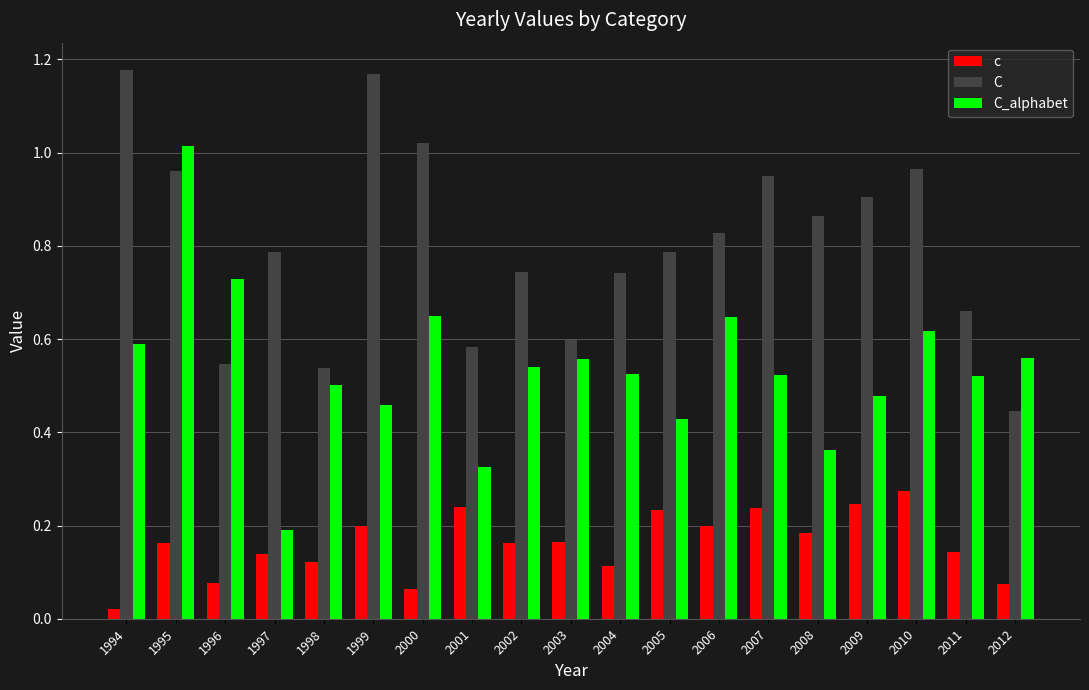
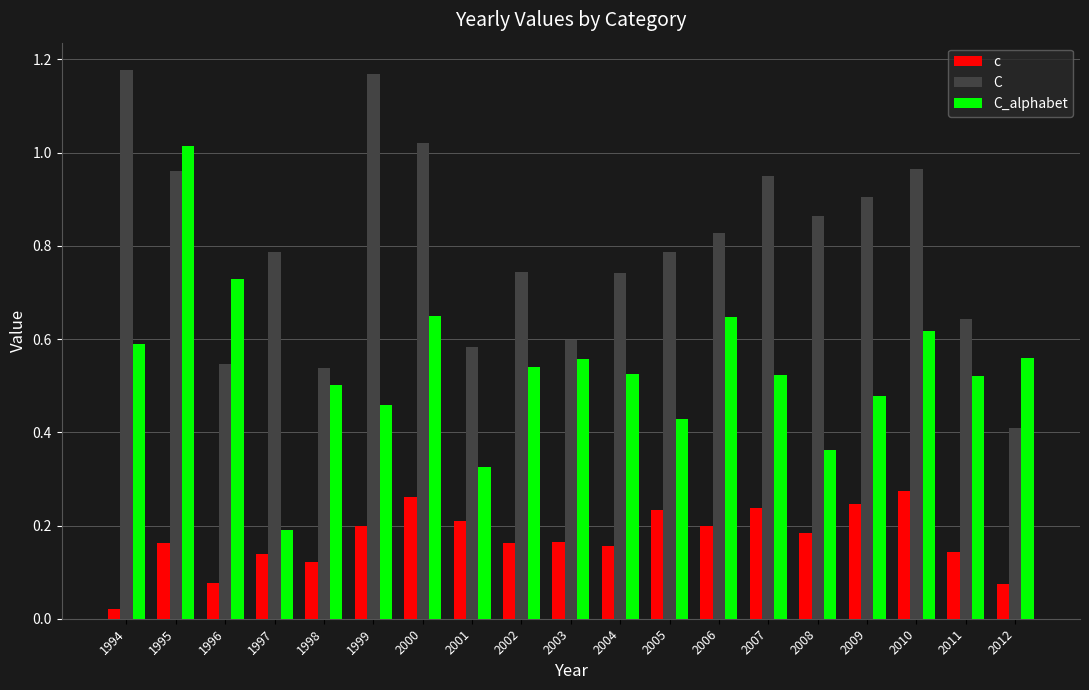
c, 2000: 0.06 -> 0.26
c, 2001: 0.24 -> 0.21
c, 2004: 0.11 -> 0.16
C, 2011: 0.66 -> 0.64
C, 2012: 0.45 -> 0.41
